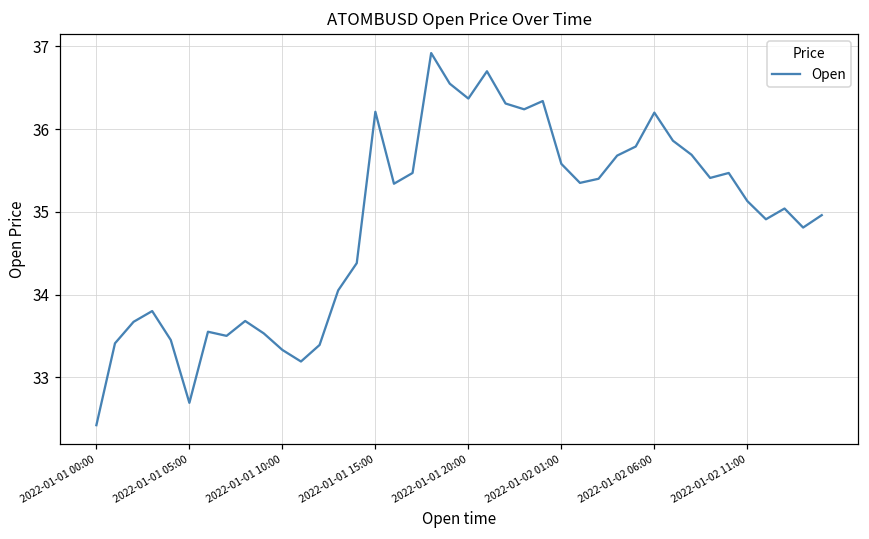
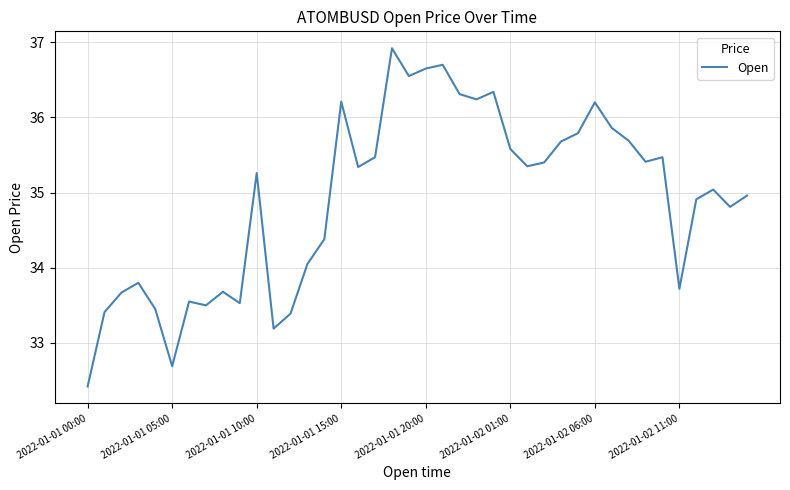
2022-01-01 10:00: 33.3 -> 35.3
2022-01-01 20:00: 36.4 -> 36.7
2022-01-02 11:00: 35.1 -> 33.7
